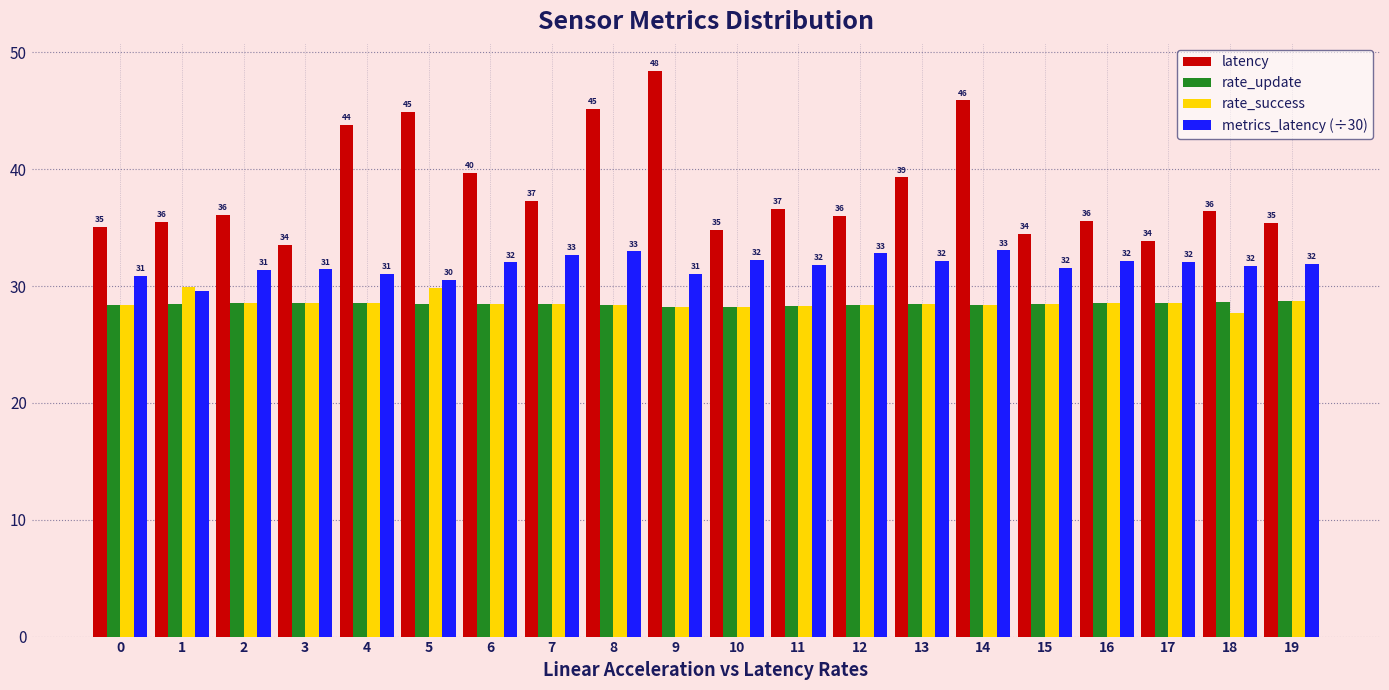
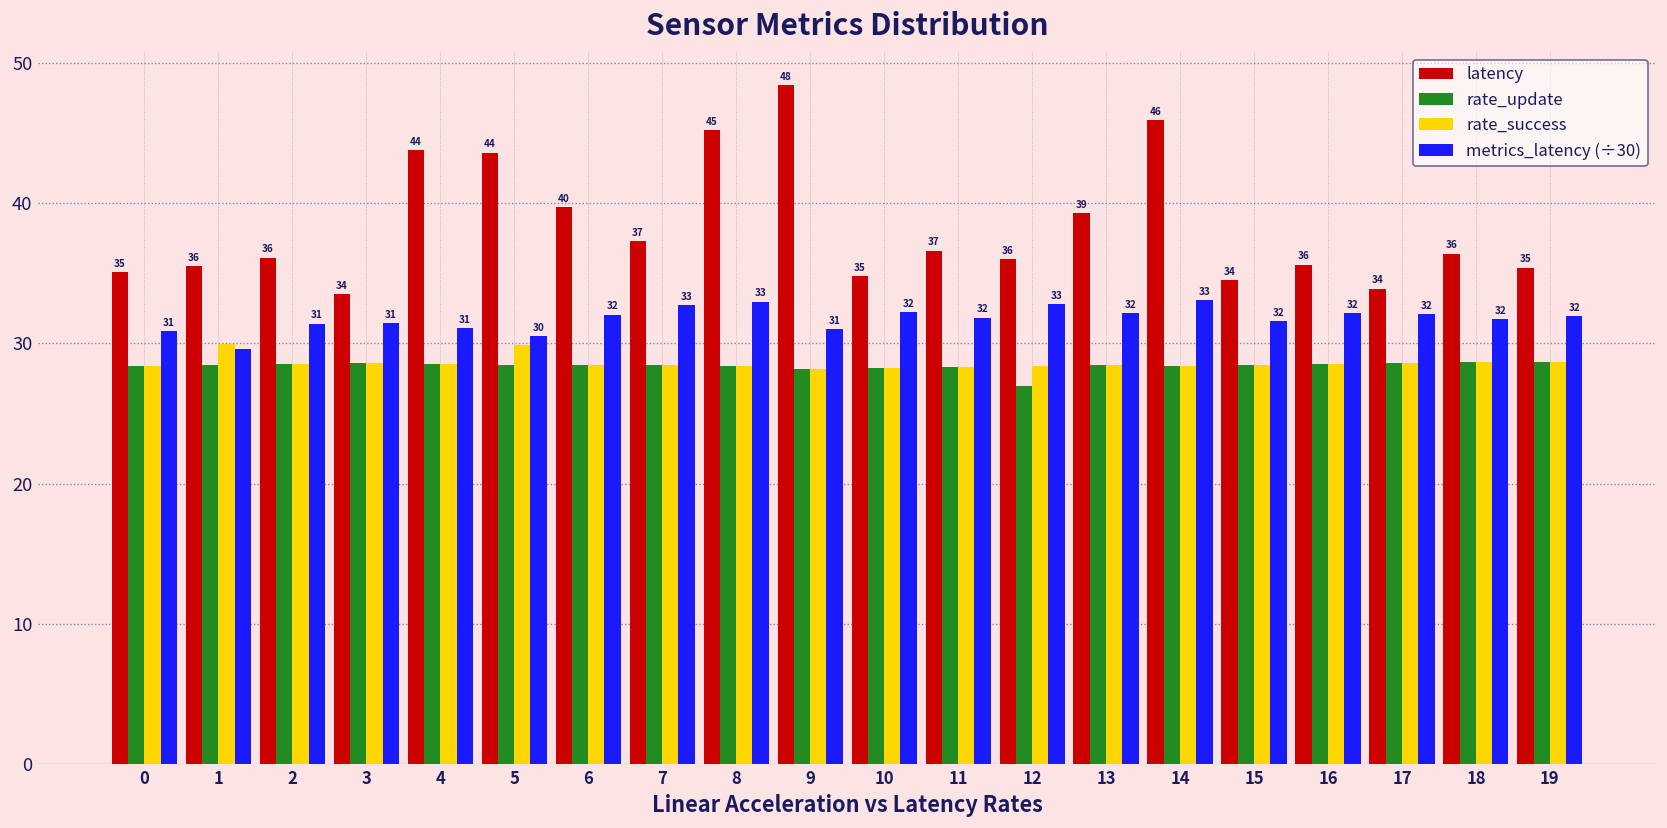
latency, 5: 45 -> 44
rate_update, 12: 28.4 -> 27.0
rate_success, 18: 27.7 -> 28.6
